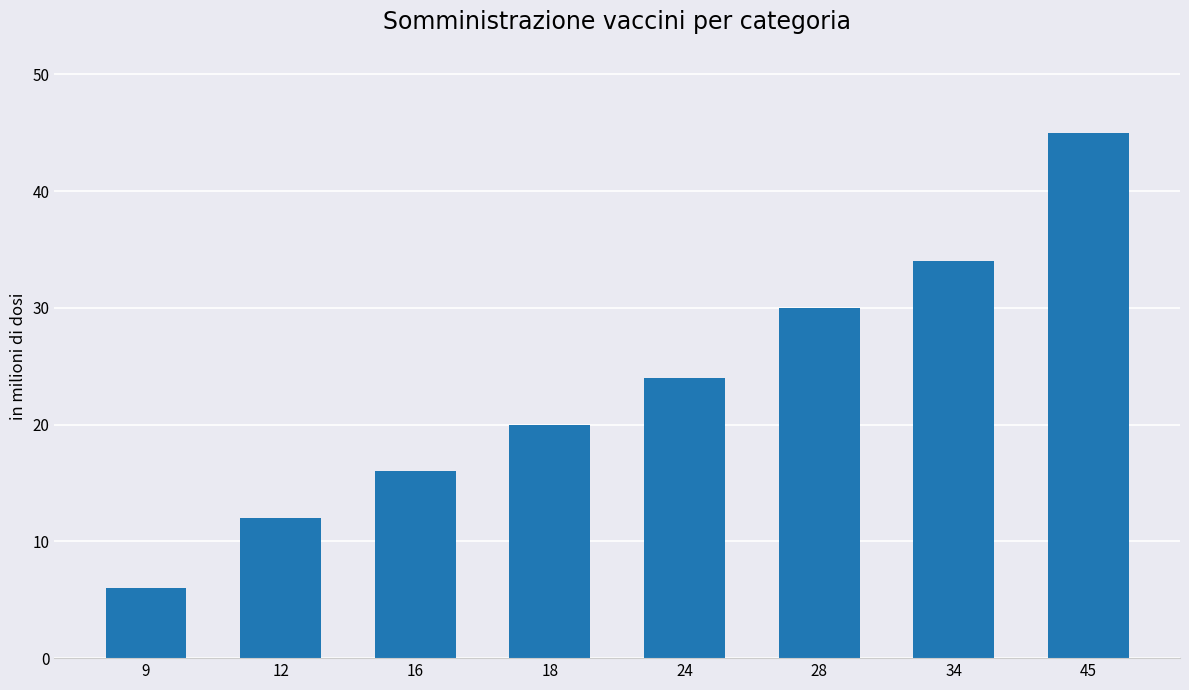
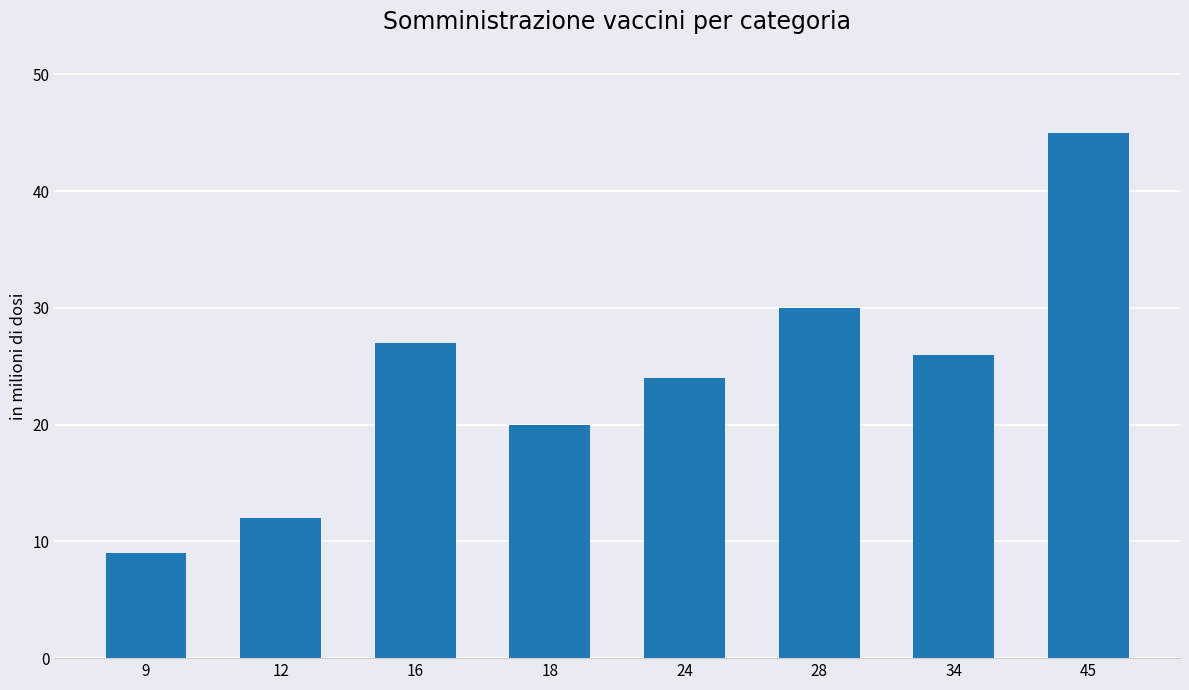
9: 6 -> 9
16: 16 -> 27
34: 34 -> 26
